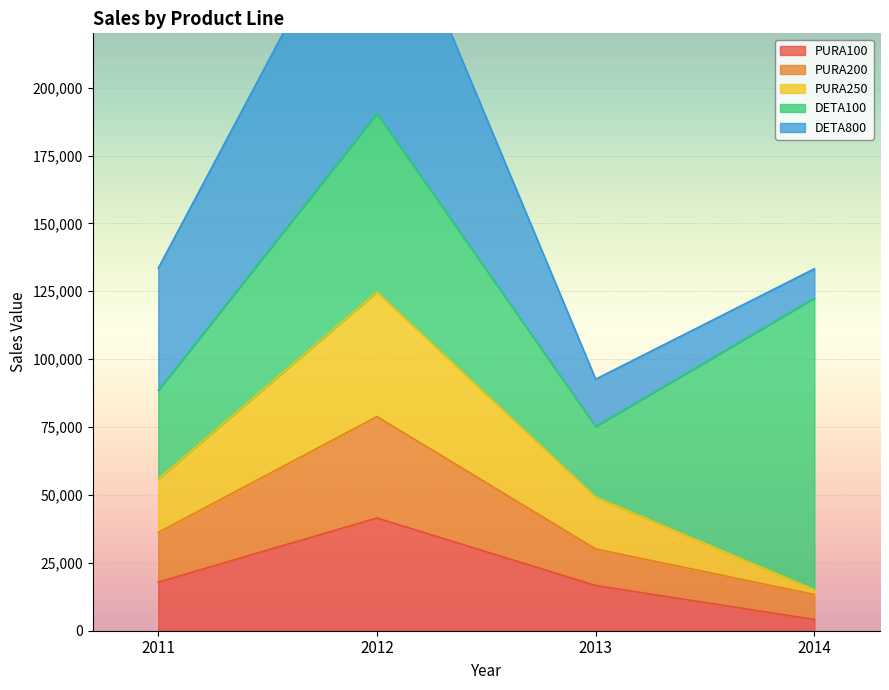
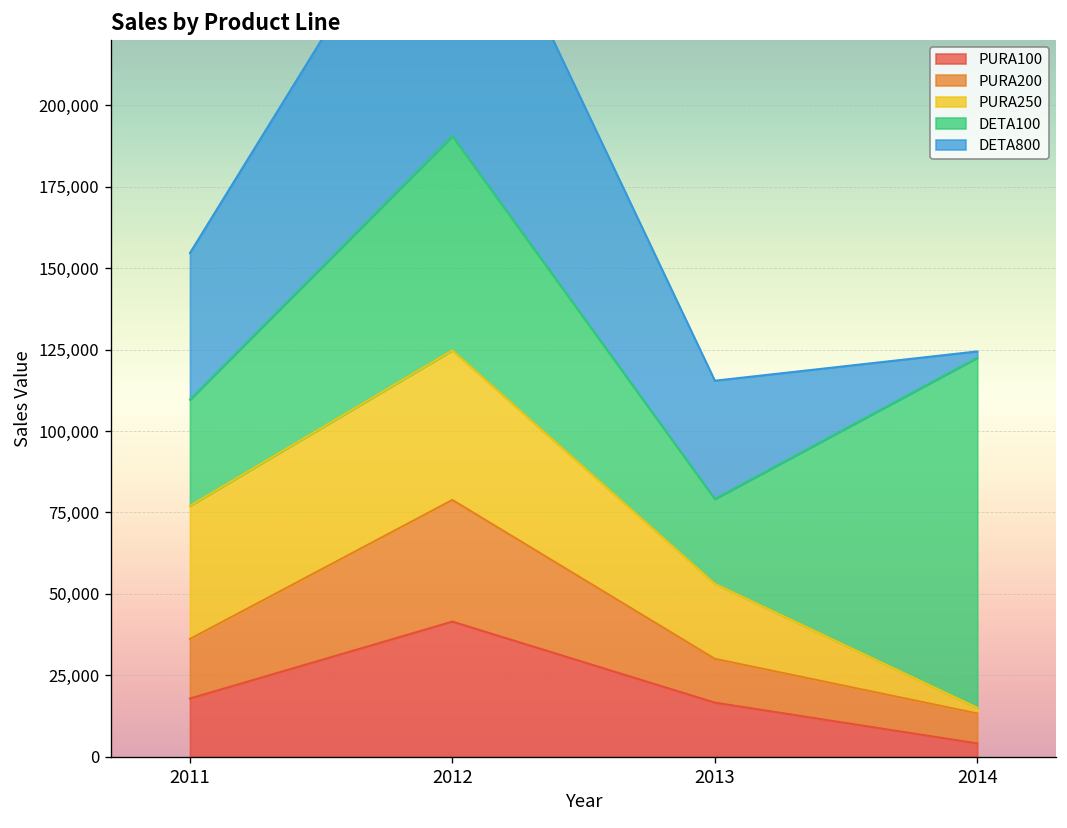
PURA250, 2011: 20,000 -> 41,000
PURA250, 2013: 19,000 -> 23,000
DETA800, 2013: 17,000 -> 36,000
DETA800, 2014: 11,000 -> 2,000
